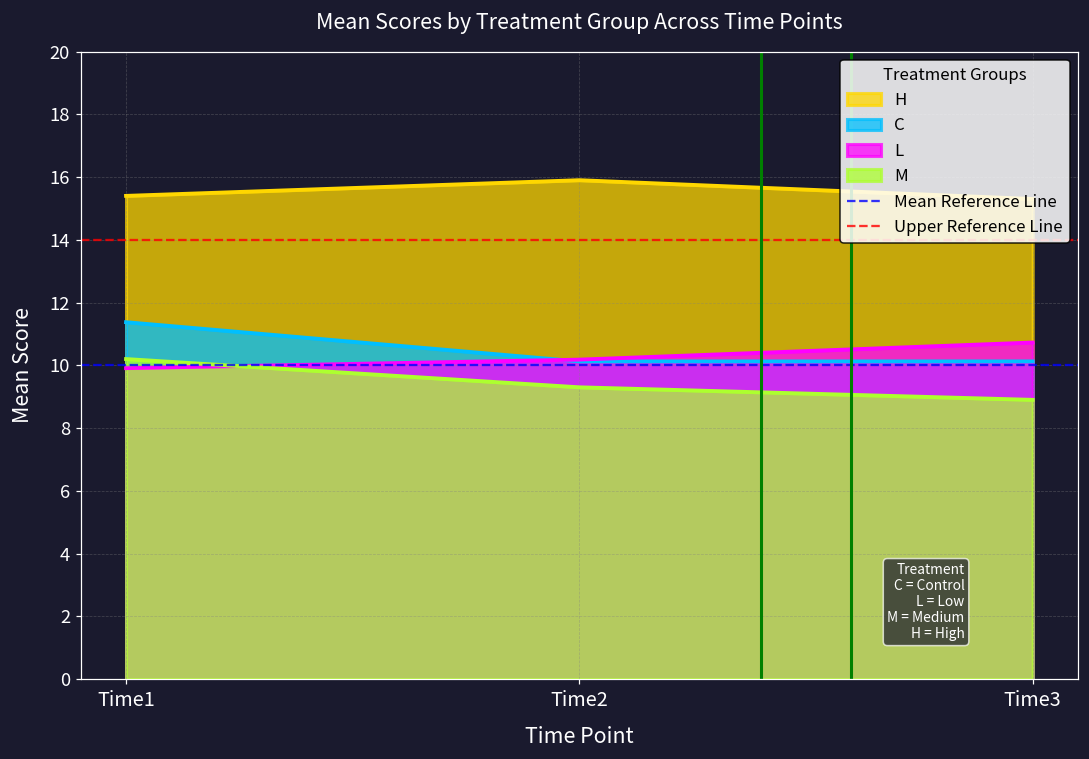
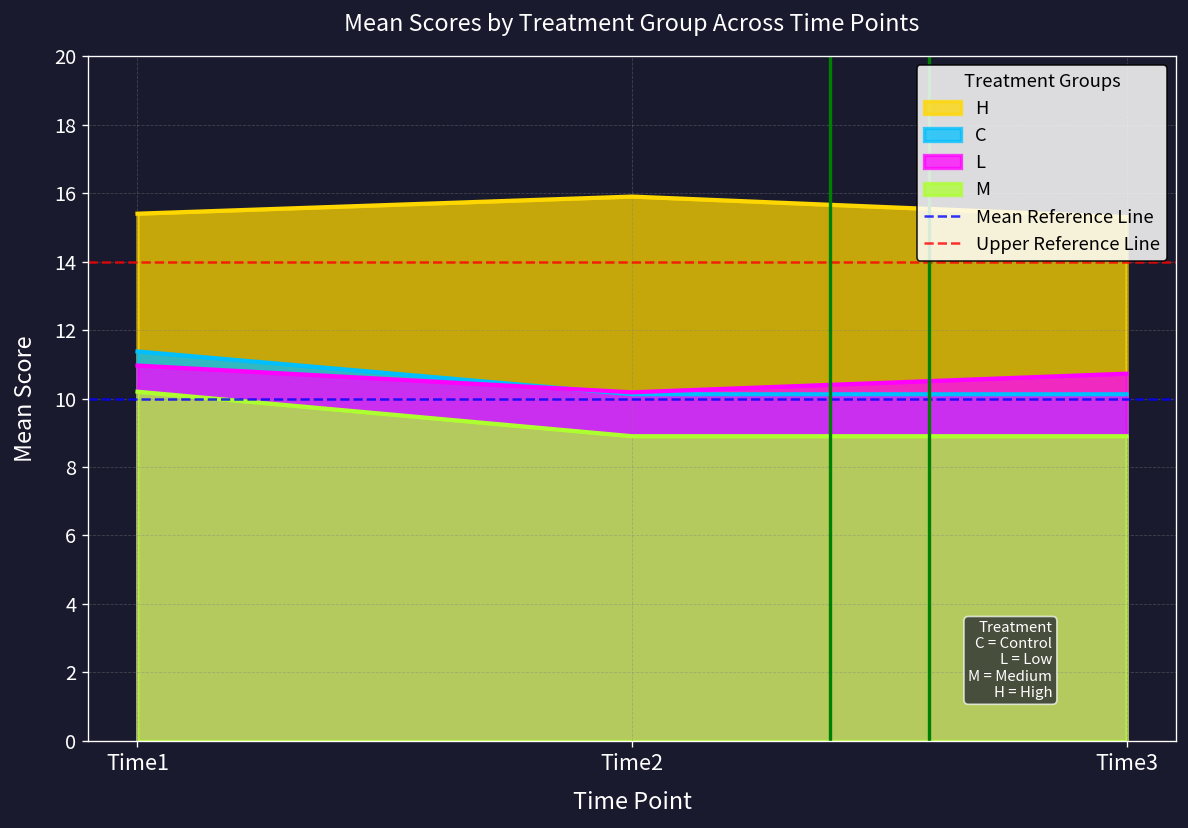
L, Time1: 9.9 -> 11.0
M, Time2: 9.3 -> 8.9
